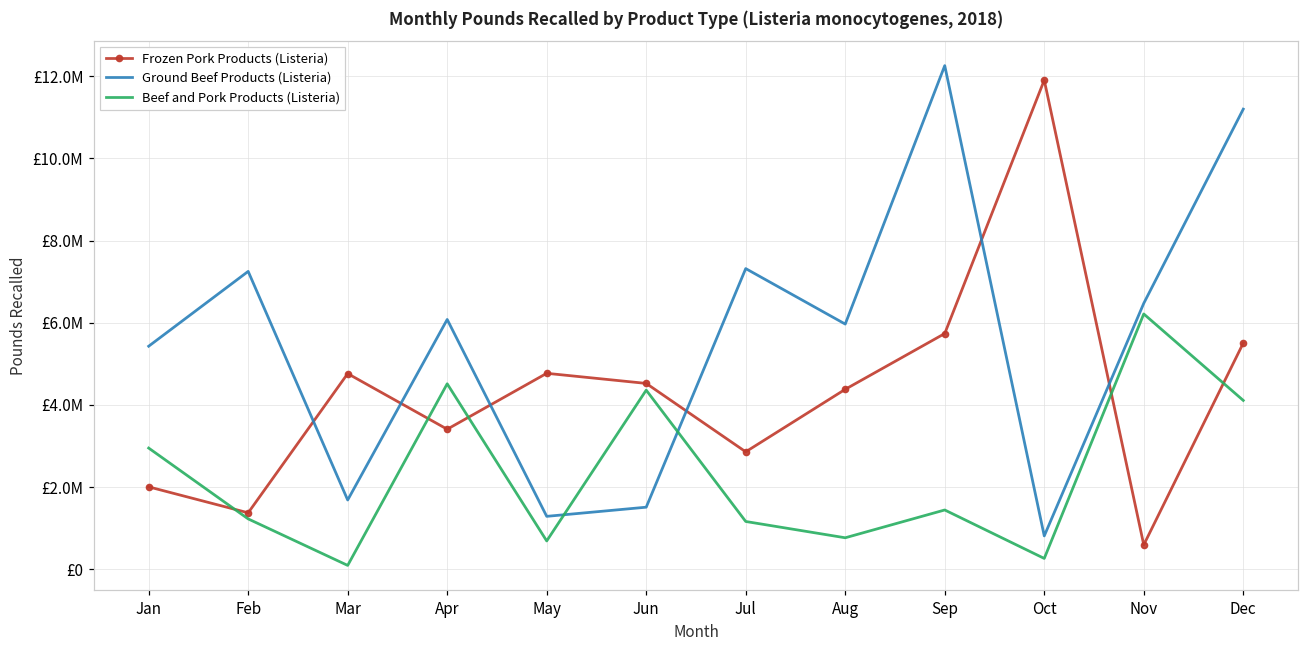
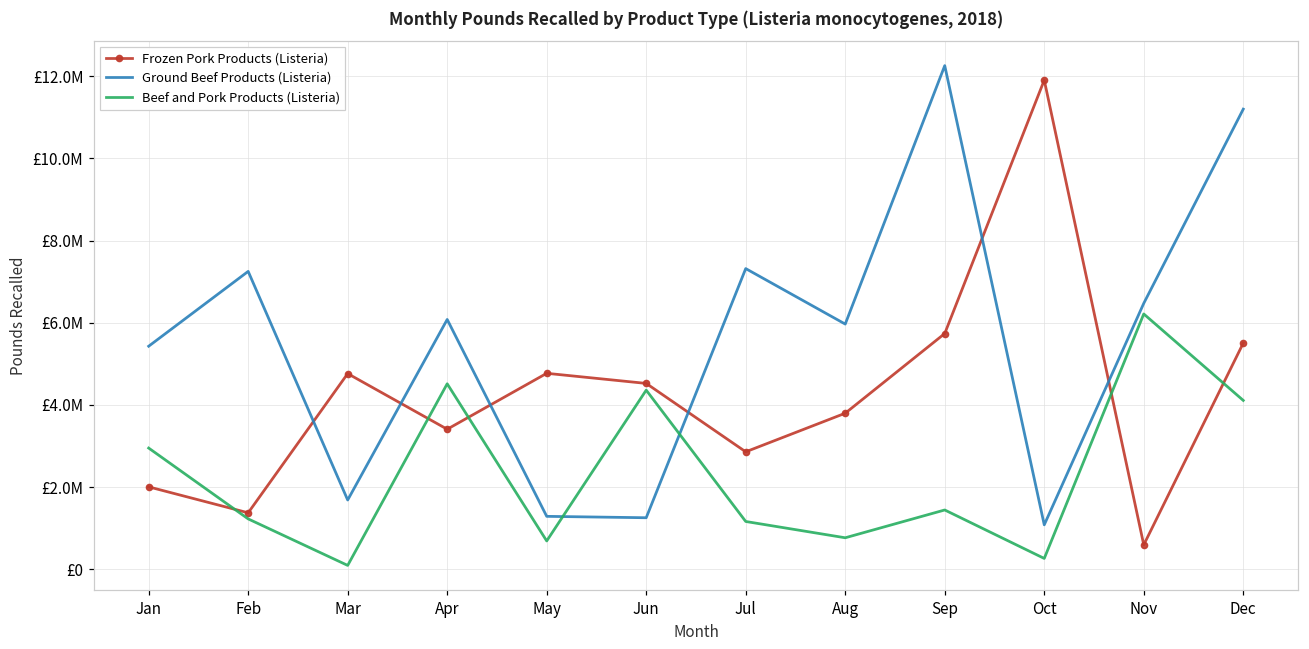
Ground Beef Products (Listeria), Jun: £1500000 -> £1300000
Frozen Pork Products (Listeria), Aug: £4400000 -> £3800000
Ground Beef Products (Listeria), Oct: £800000 -> £1100000
